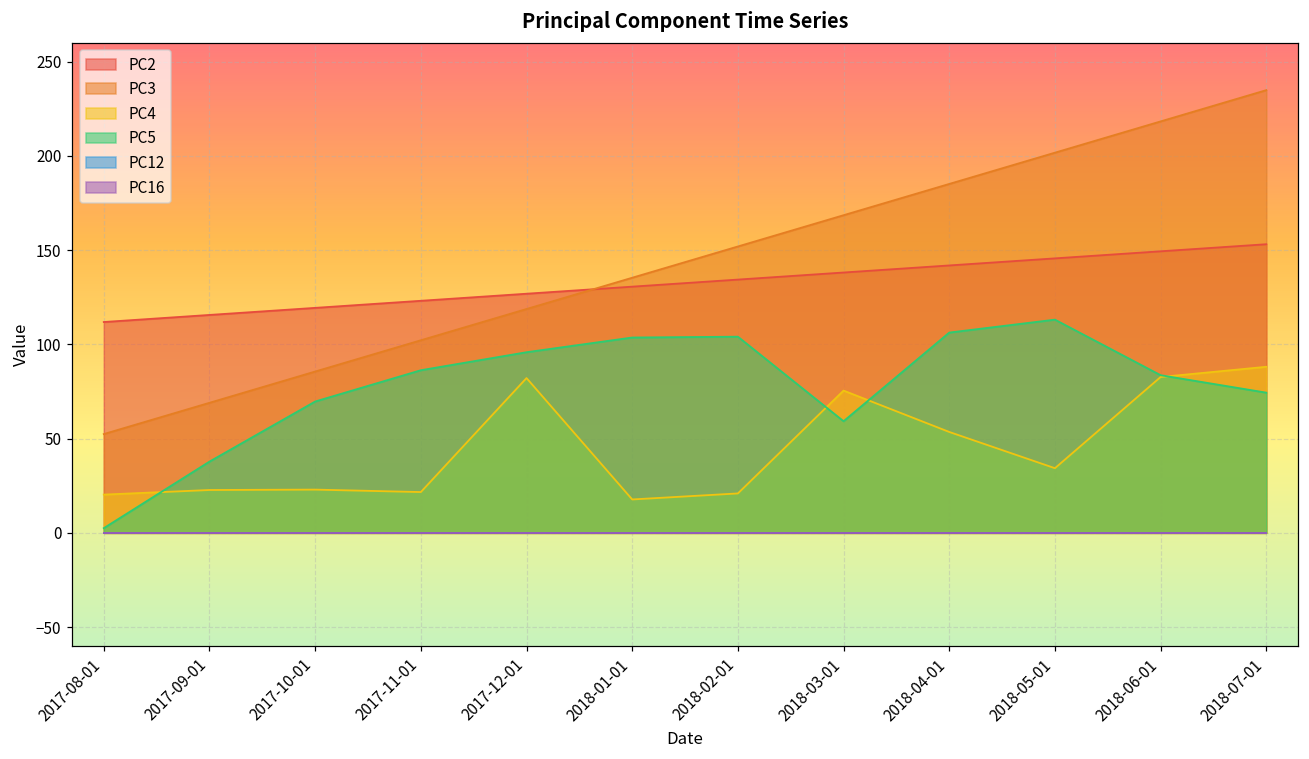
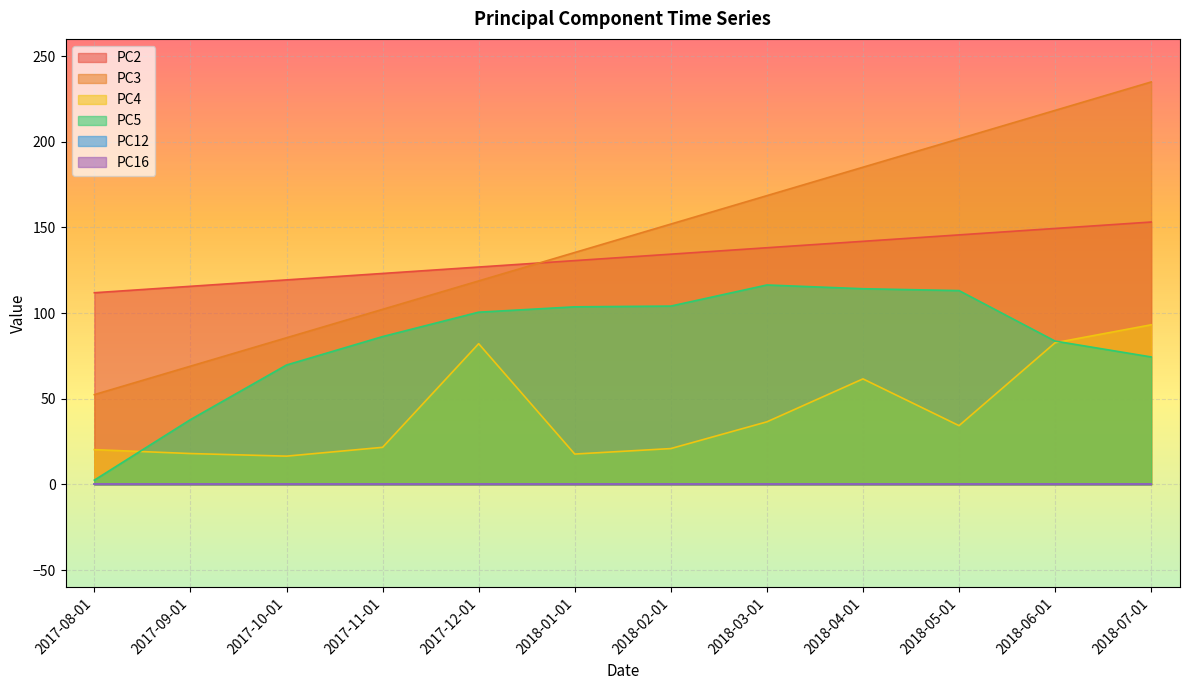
PC4, 2017-09-01: 23 -> 18
PC4, 2017-10-01: 23 -> 17
PC5, 2017-12-01: 96 -> 101
PC4, 2018-03-01: 75 -> 37
PC5, 2018-03-01: 59 -> 116
PC4, 2018-04-01: 54 -> 62
PC5, 2018-04-01: 106 -> 114
PC4, 2018-07-01: 88 -> 93
